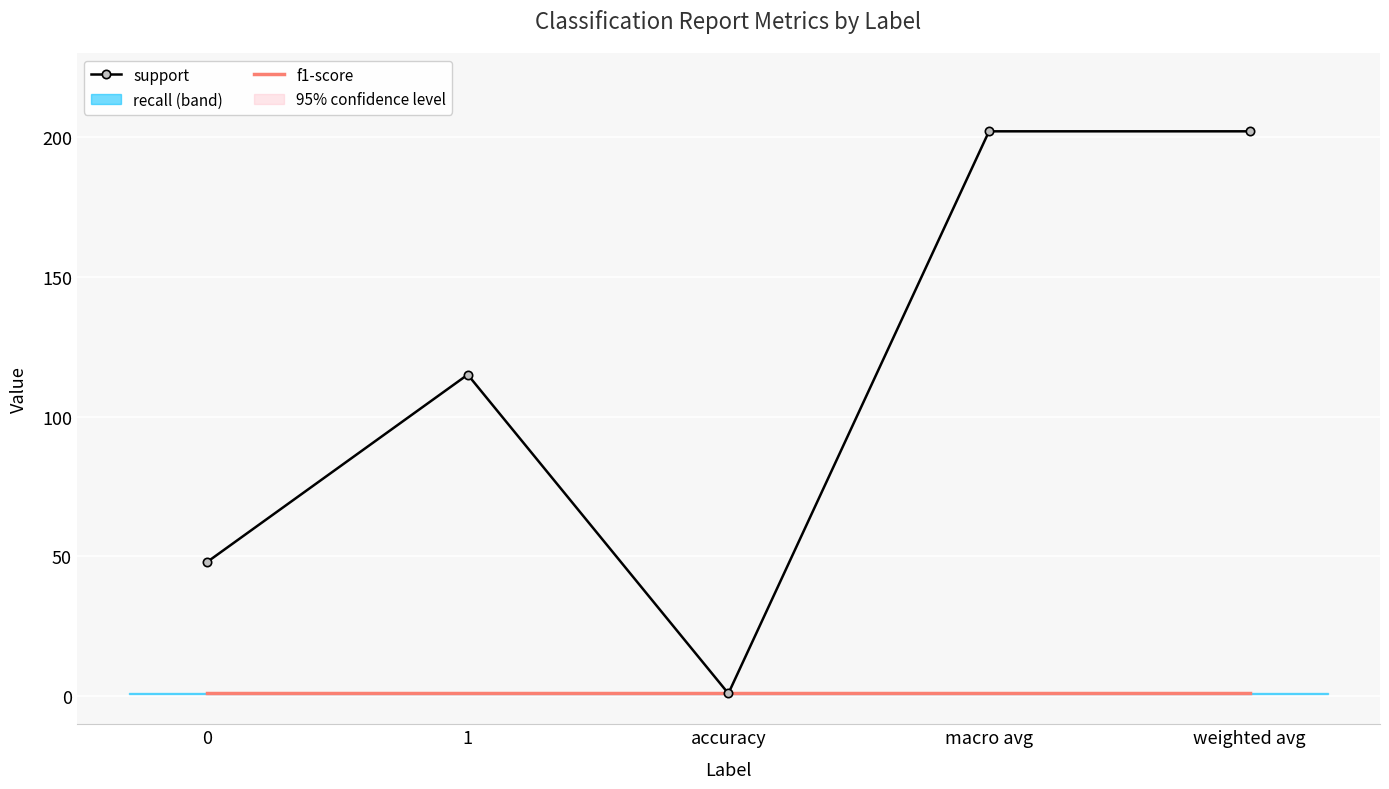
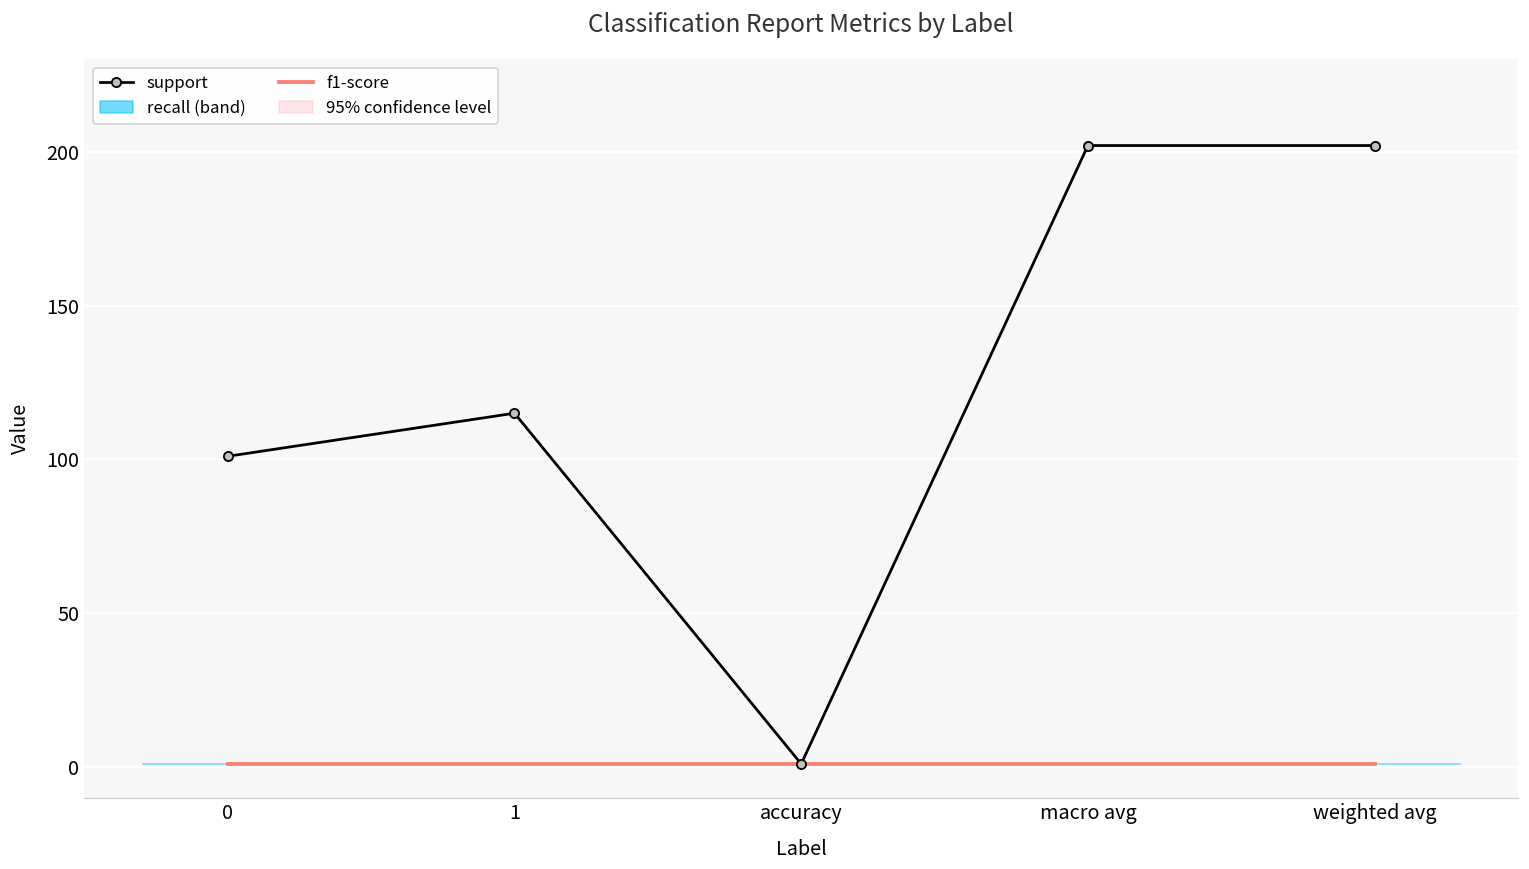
support, 0: 48 -> 101
